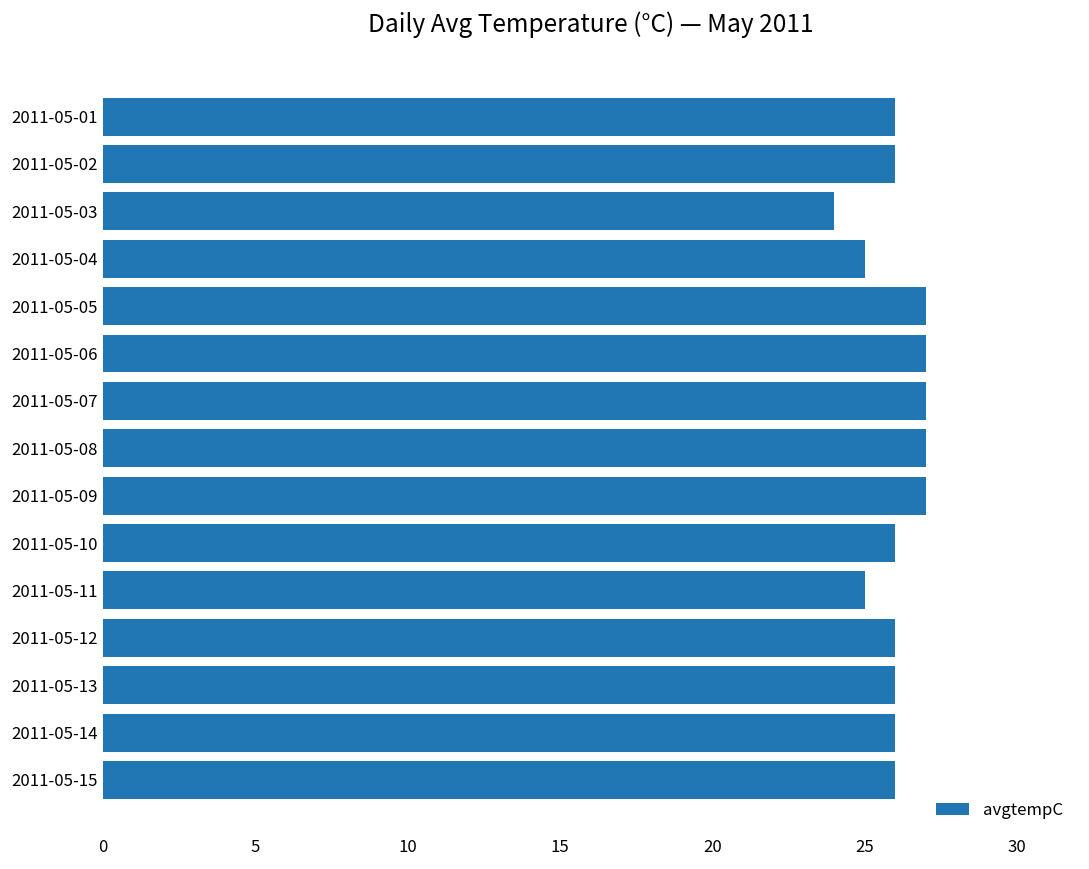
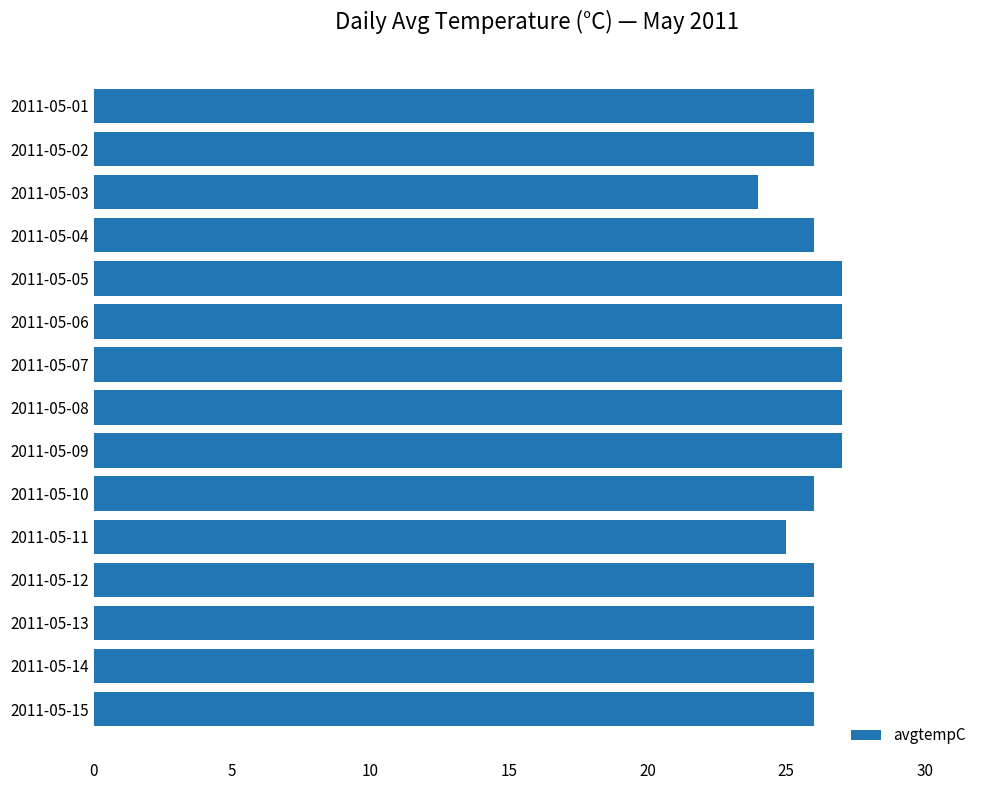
2011-05-04: 25 -> 26
